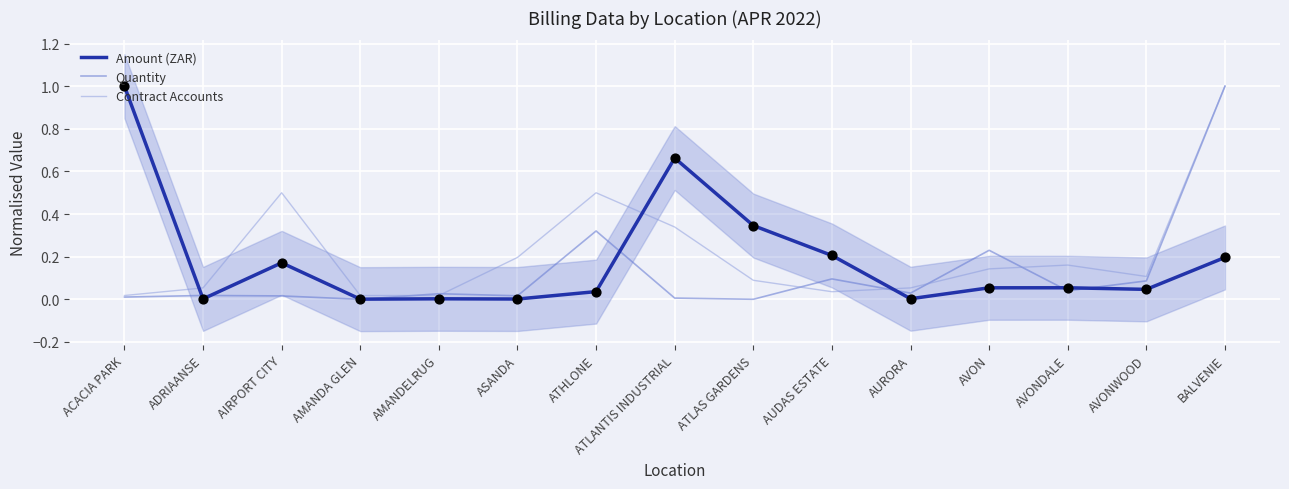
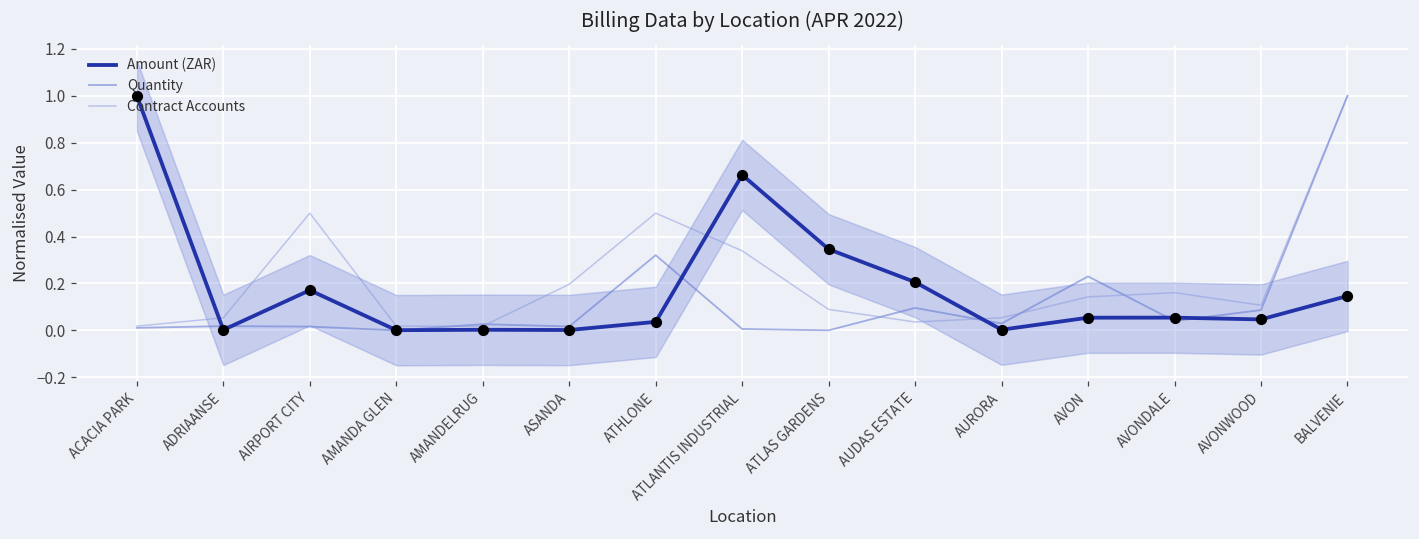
Amount (ZAR), BALVENIE: 0.20 -> 0.15
